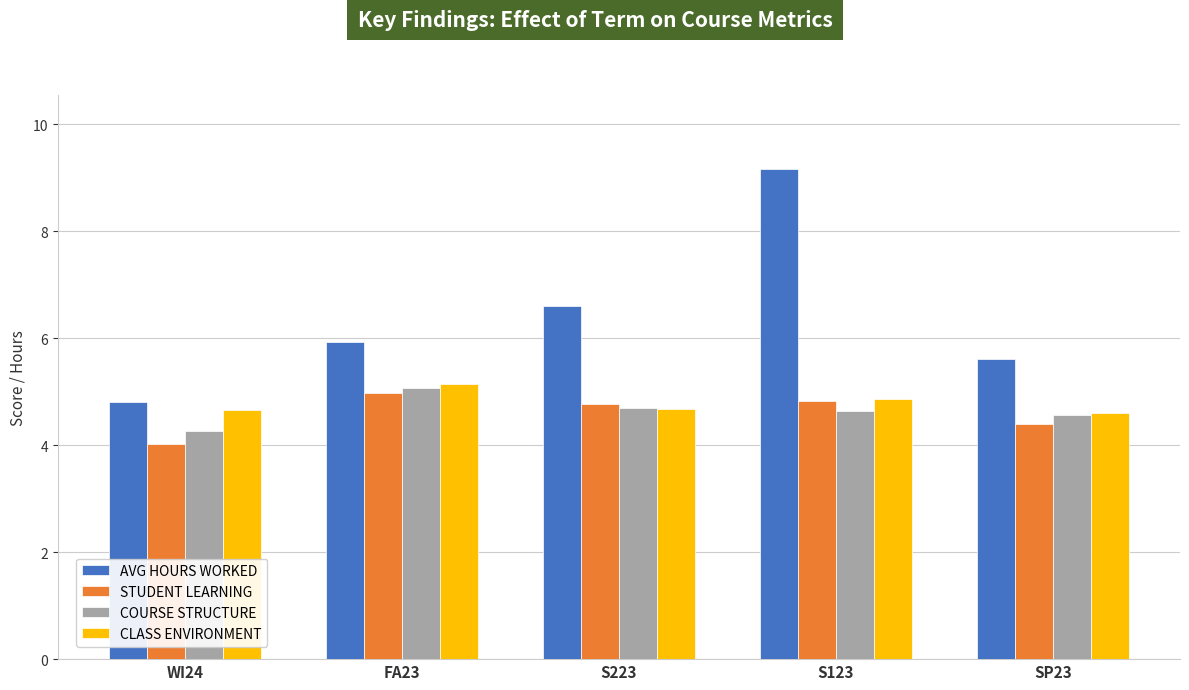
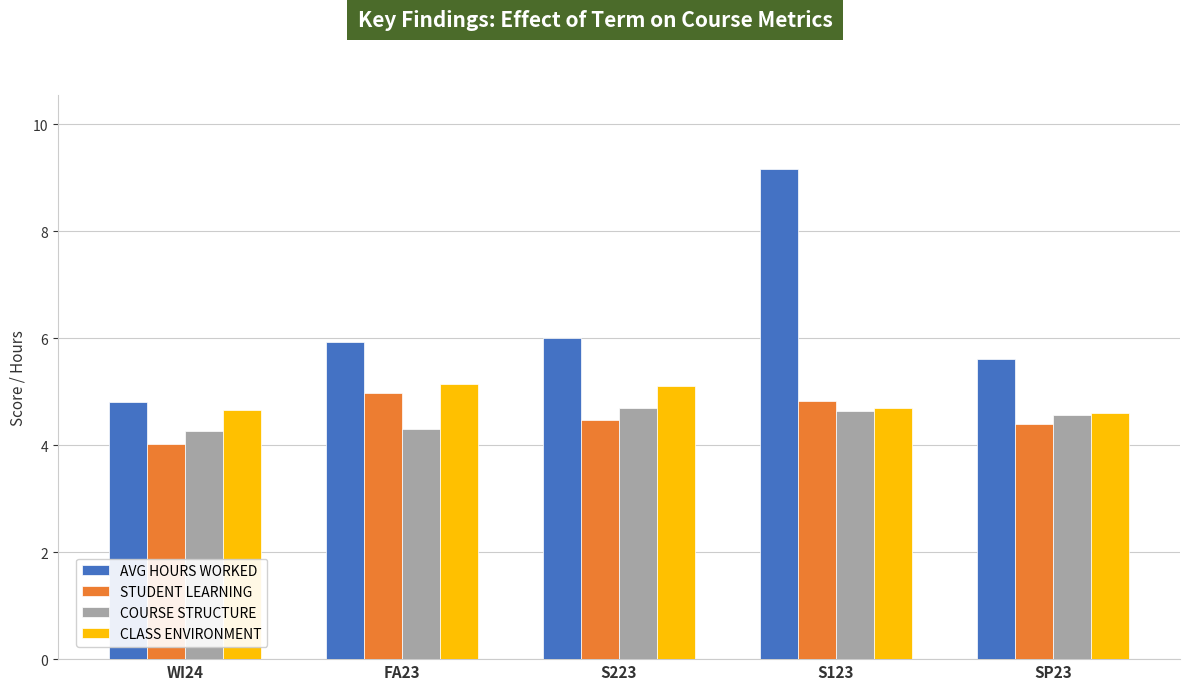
COURSE STRUCTURE, FA23: 5.1 -> 4.3
AVG HOURS WORKED, S223: 6.6 -> 6.0
STUDENT LEARNING, S223: 4.8 -> 4.5
CLASS ENVIRONMENT, S223: 4.7 -> 5.1
CLASS ENVIRONMENT, S123: 4.9 -> 4.7
